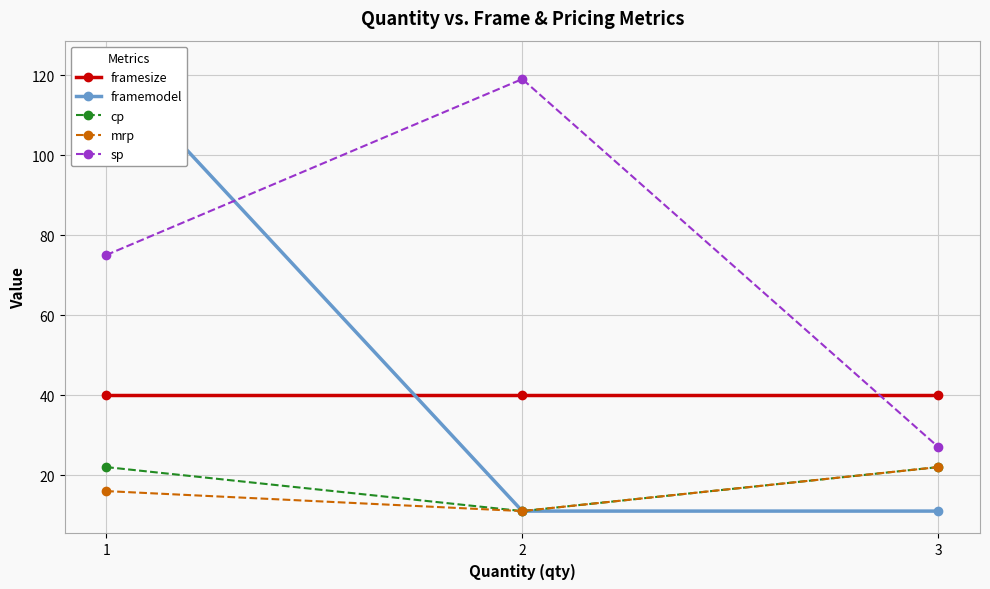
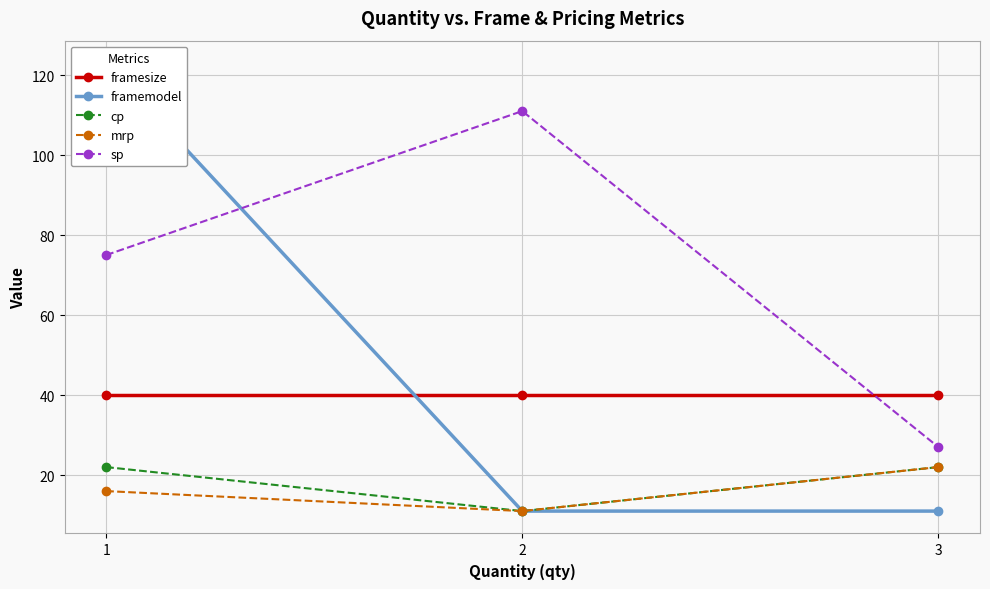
sp, 2: 119 -> 111
